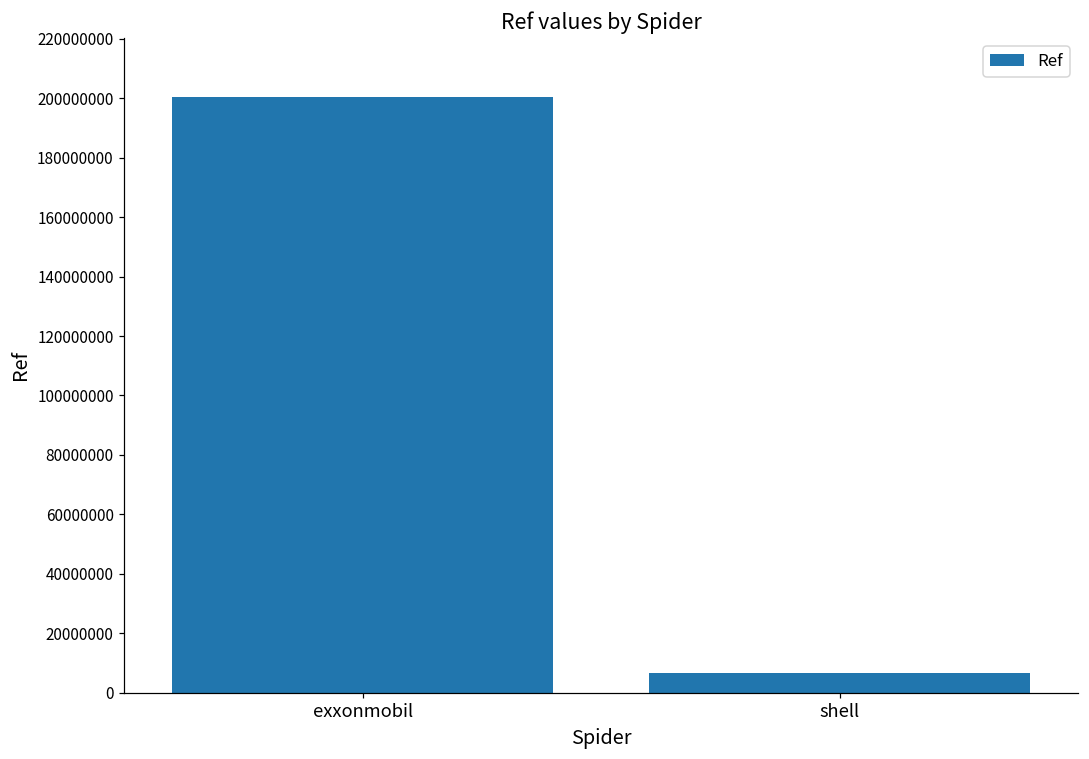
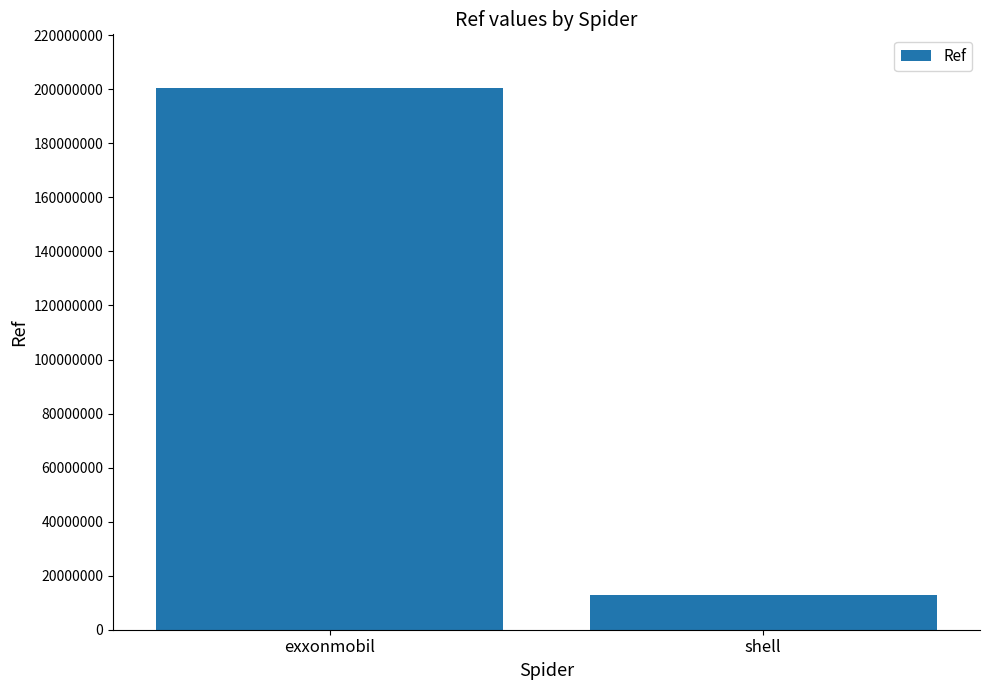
shell: 6000000 -> 13000000
